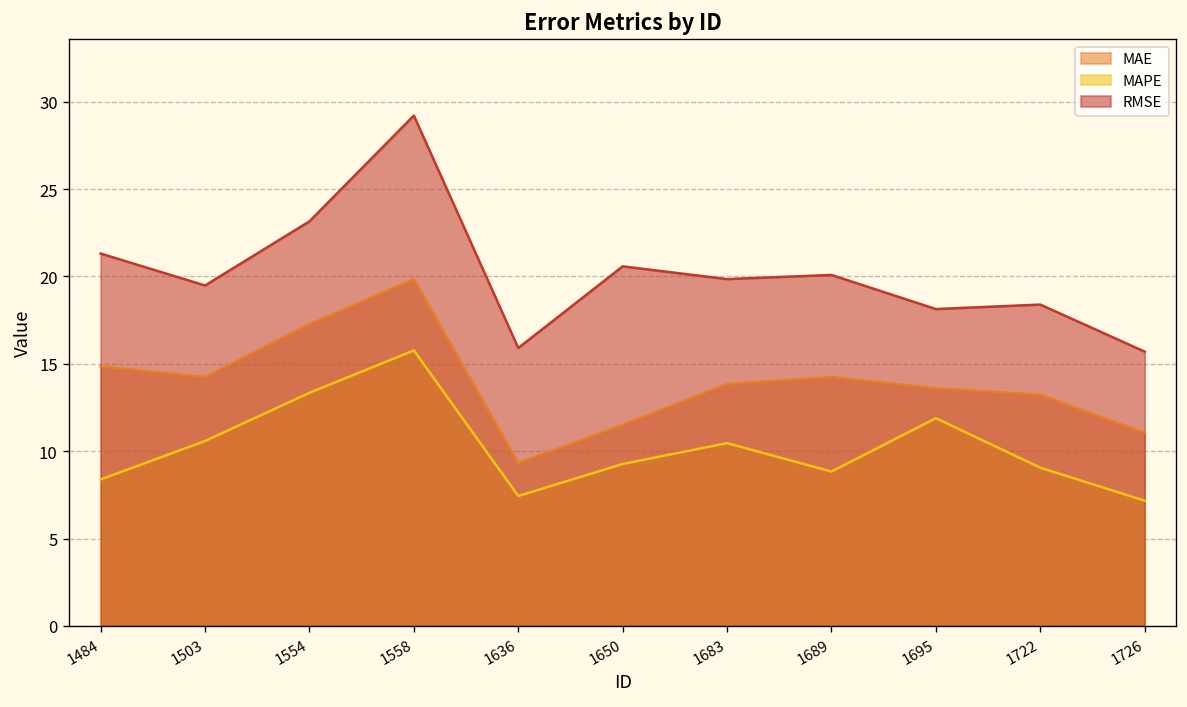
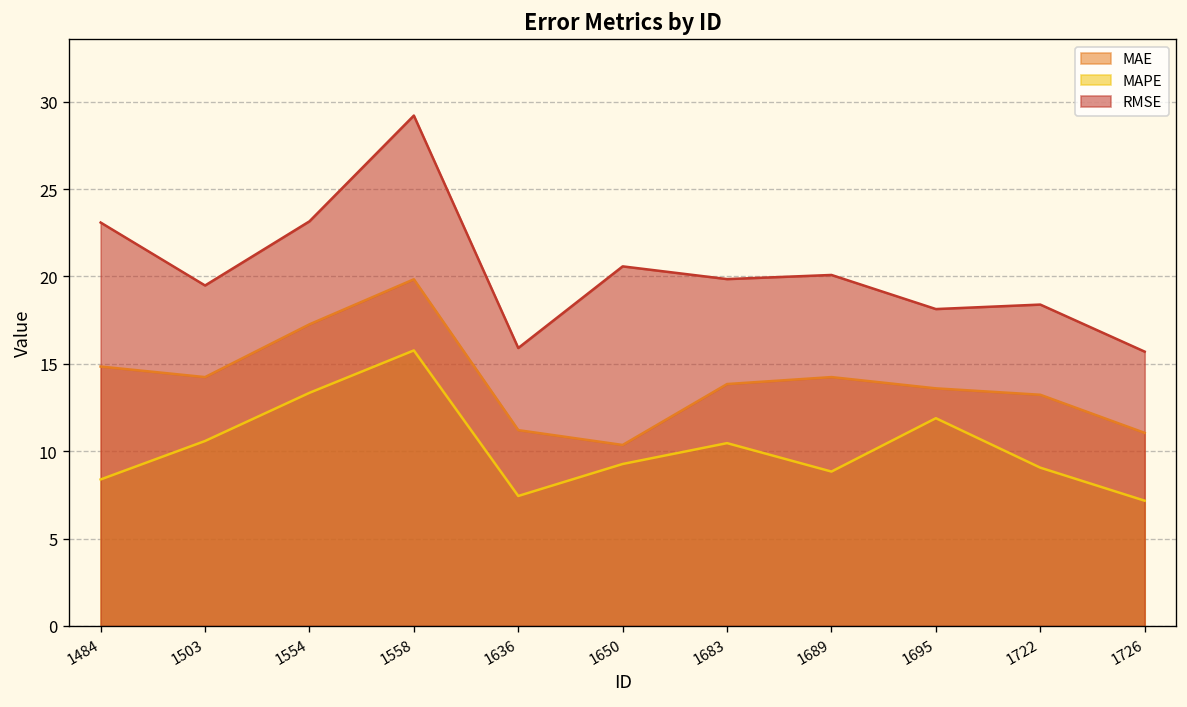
RMSE, 1484: 21.3 -> 23.1
MAE, 1636: 9.3 -> 11.2
MAE, 1650: 11.5 -> 10.4
